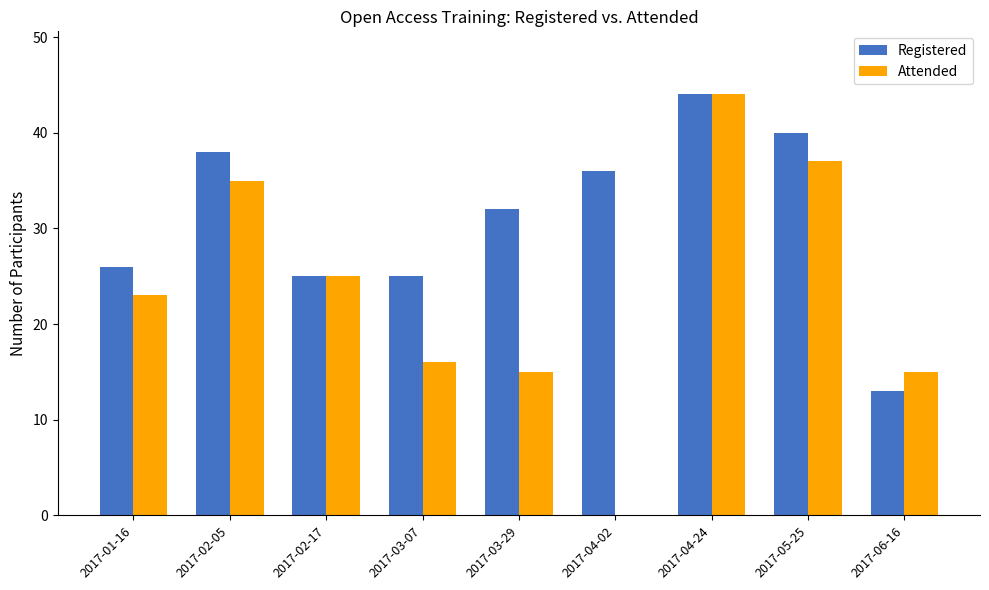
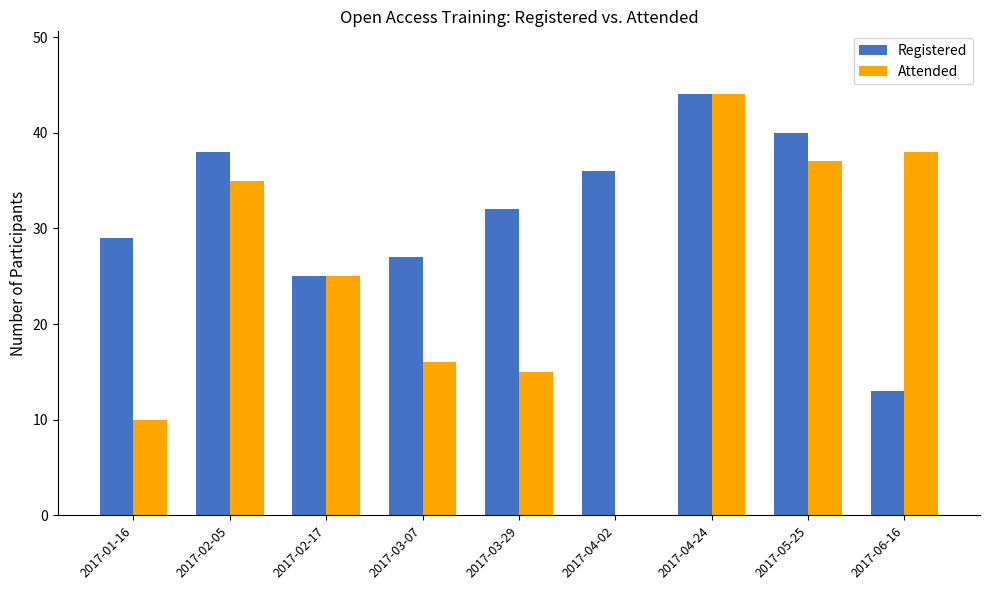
Registered, 2017-01-16: 26 -> 29
Attended, 2017-01-16: 23 -> 10
Registered, 2017-03-07: 25 -> 27
Attended, 2017-06-16: 15 -> 38
